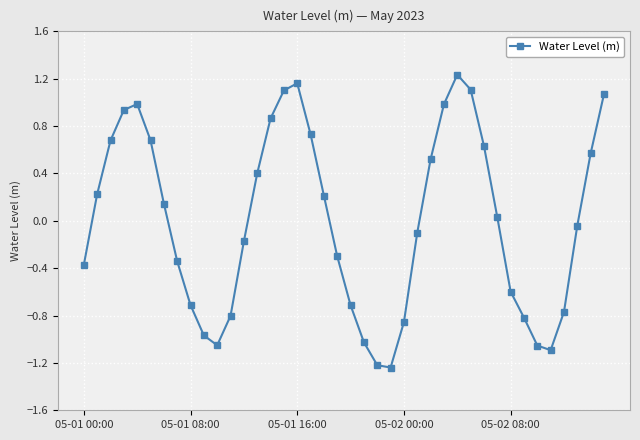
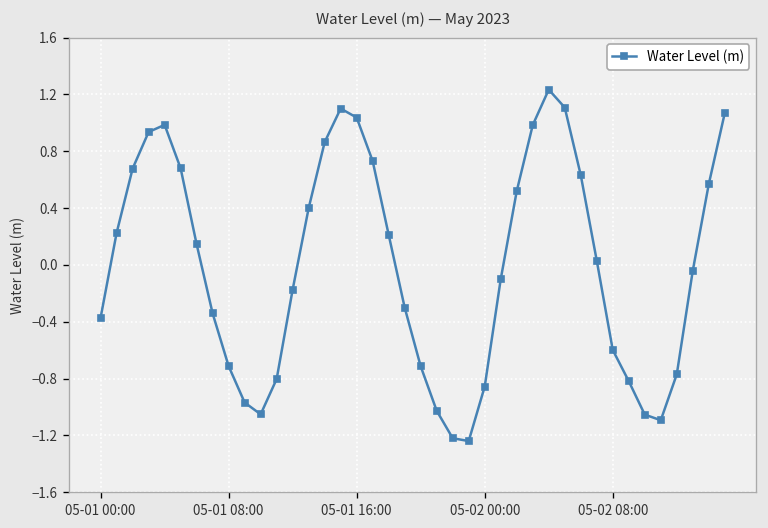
05-01 16:00: 1.16 -> 1.04
